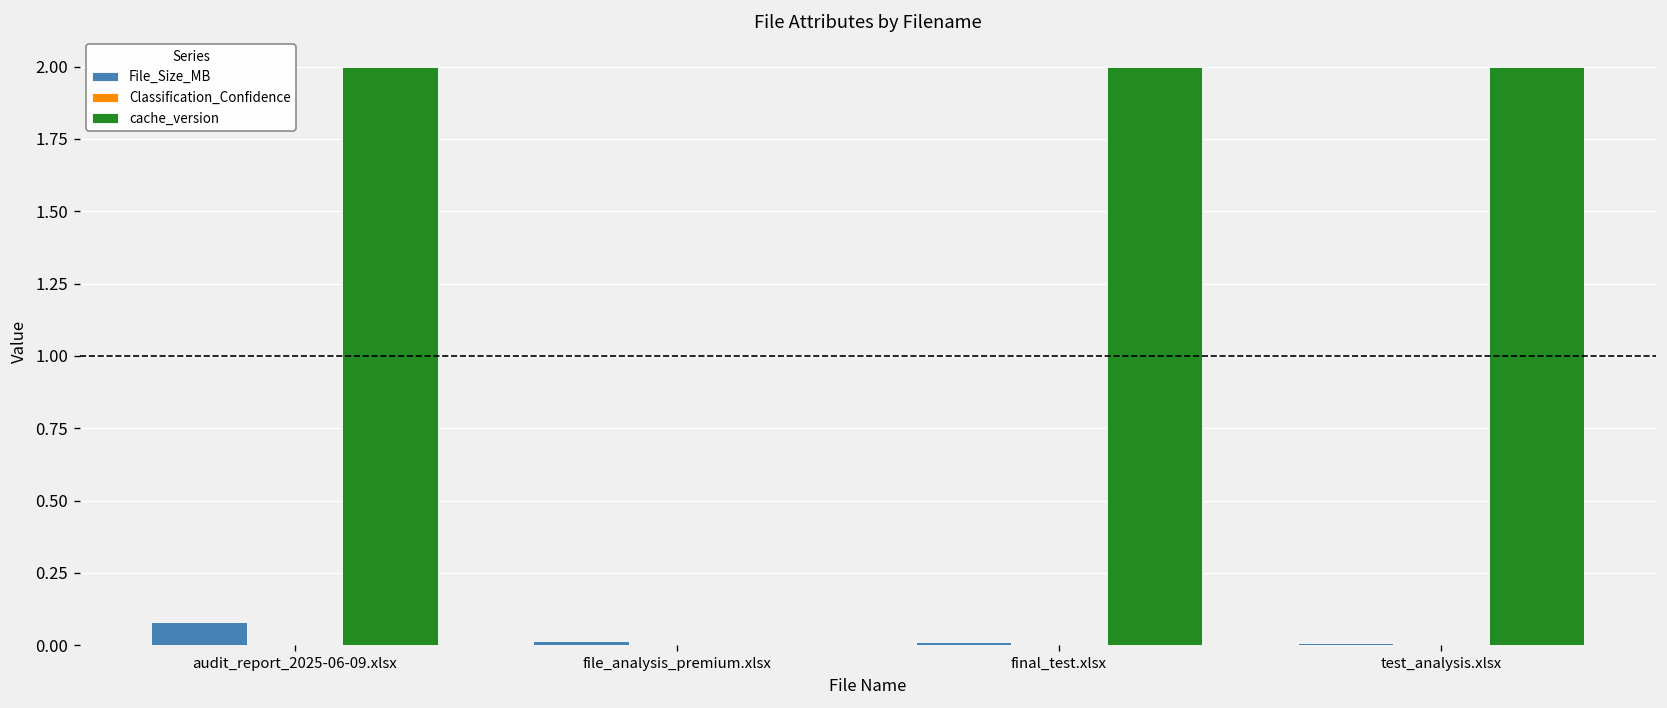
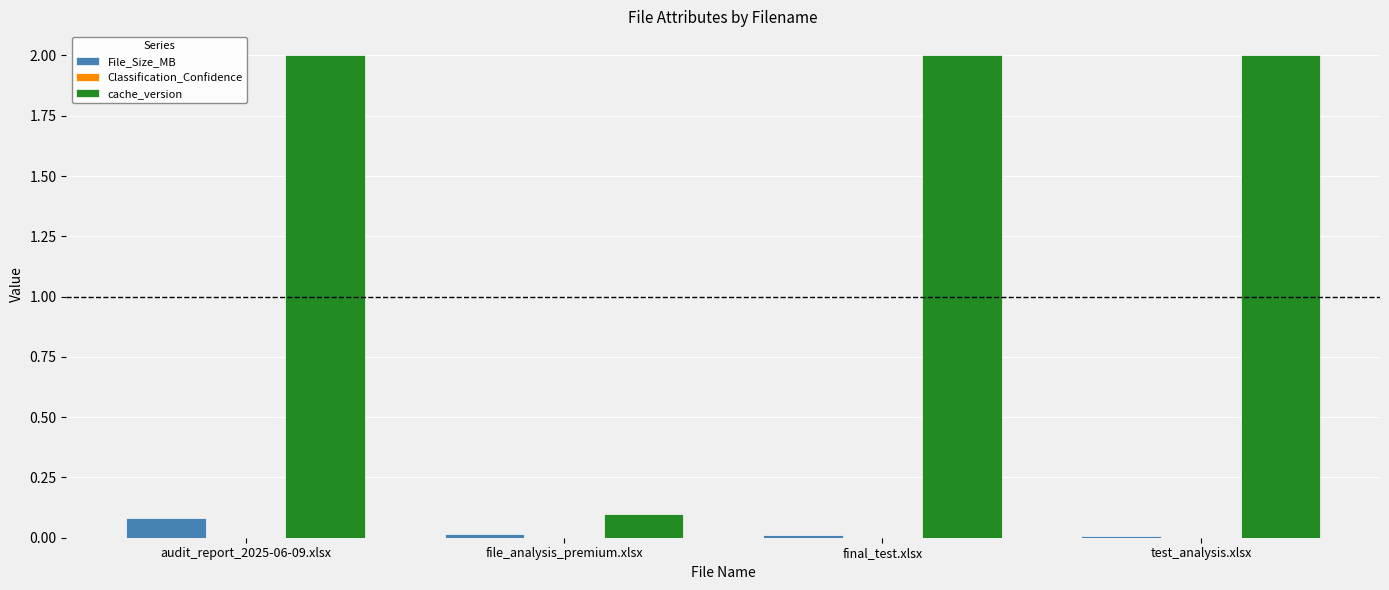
cache_version, file_analysis_premium.xlsx: 0.0 -> 0.1
